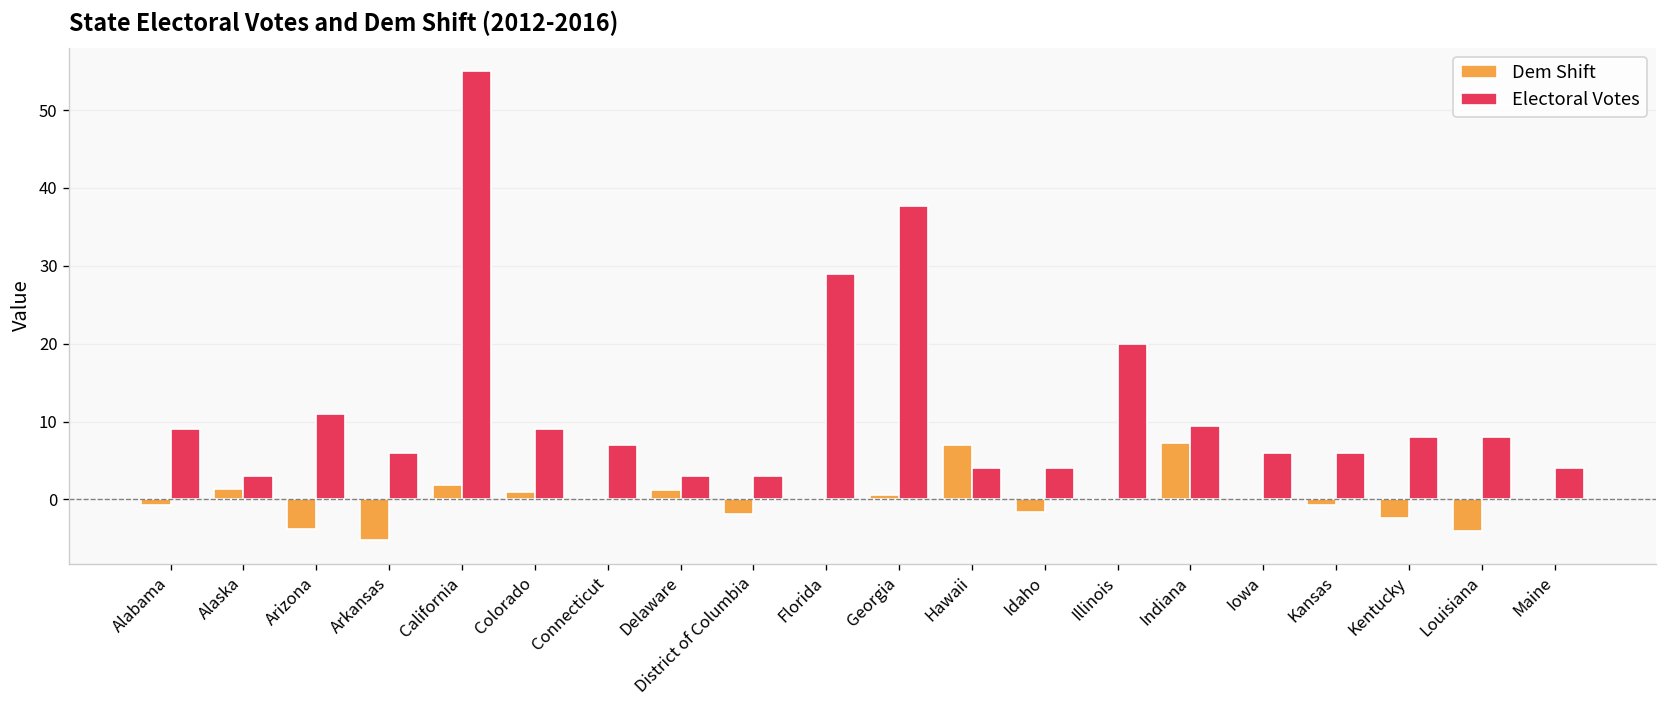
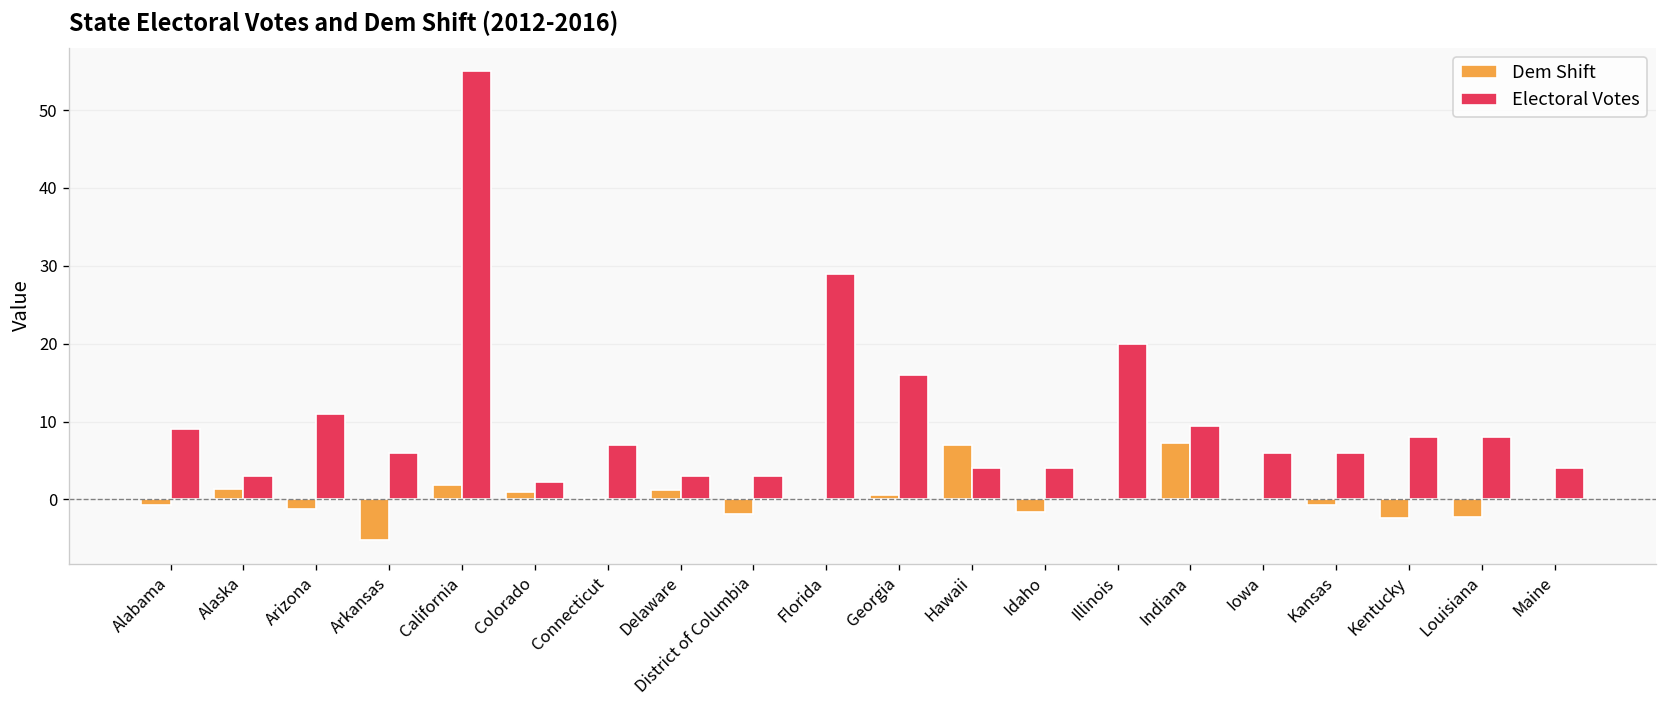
Dem Shift, Arizona: -4 -> -1
Electoral Votes, Colorado: 9 -> 2
Electoral Votes, Georgia: 38 -> 16
Dem Shift, Louisiana: -4 -> -2
